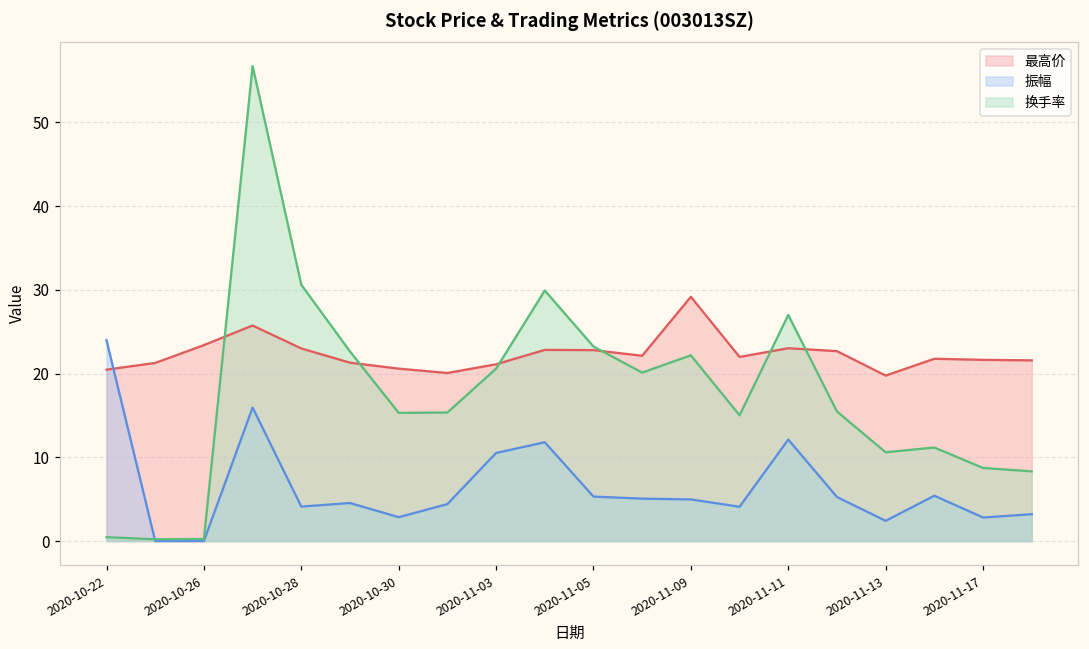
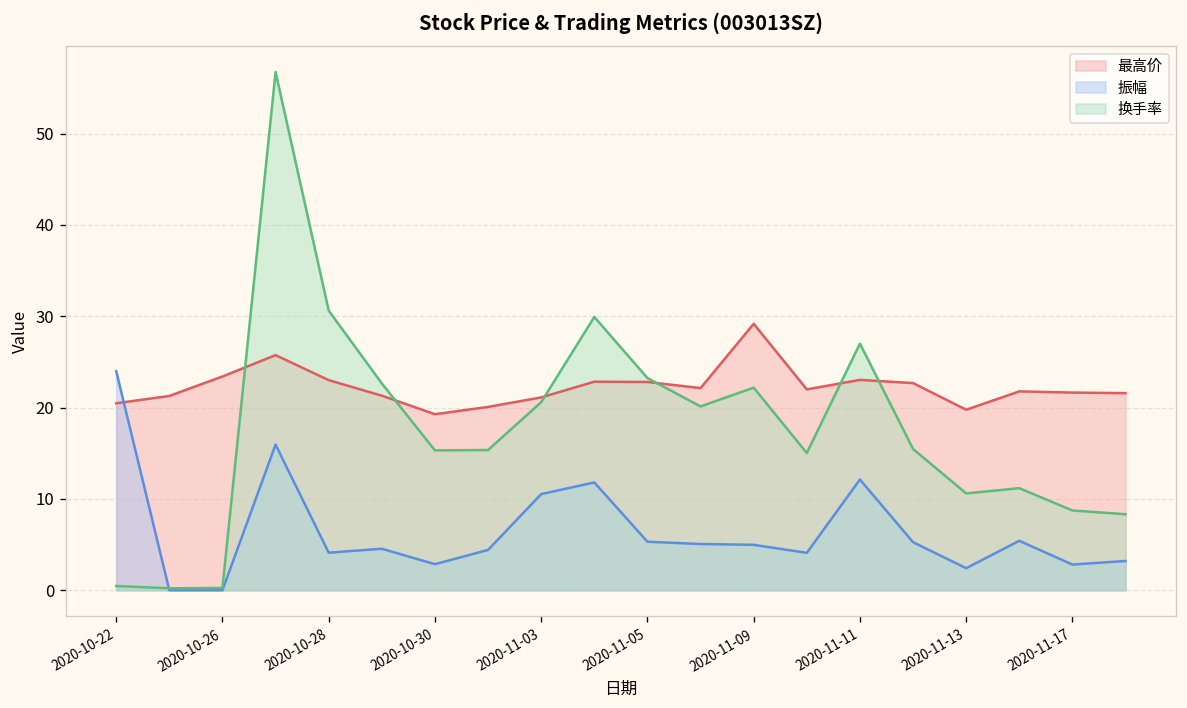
最高价, 2020-10-30: 21 -> 19
